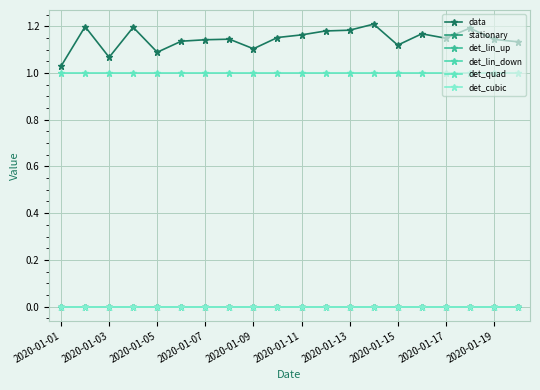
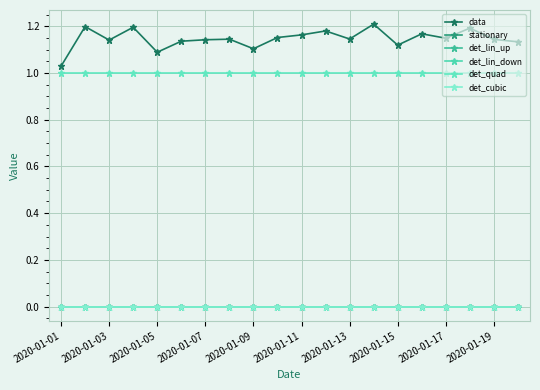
data, 2020-01-03: 1.07 -> 1.14
data, 2020-01-13: 1.18 -> 1.15
